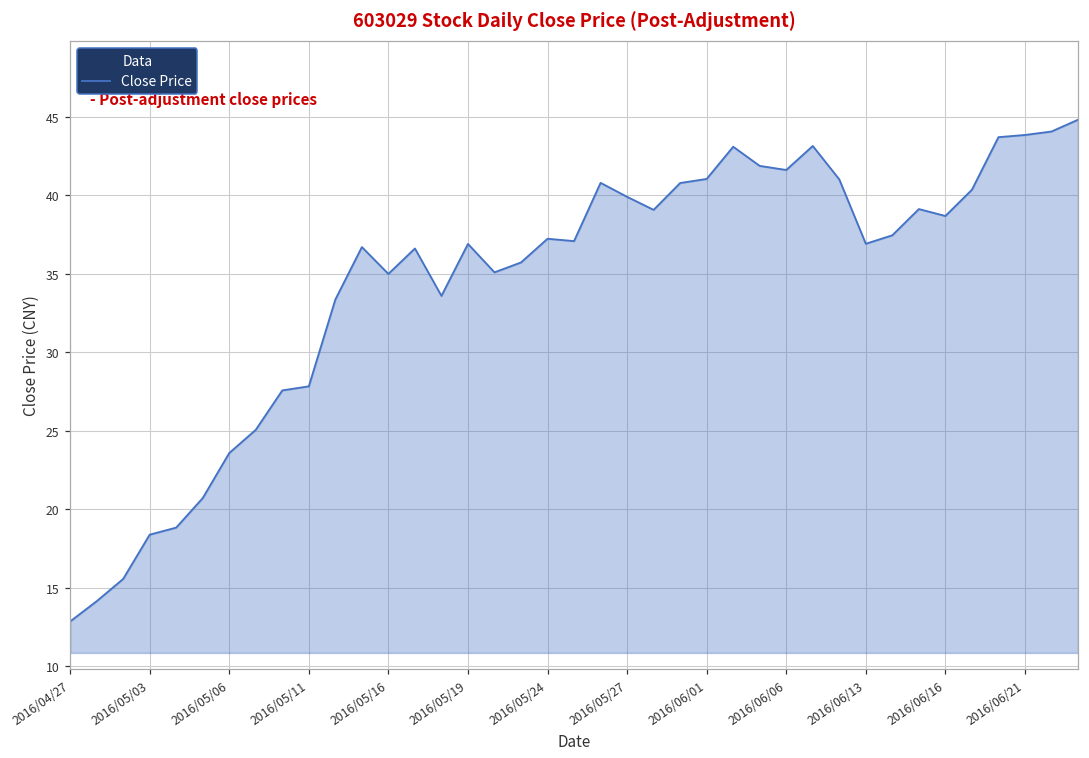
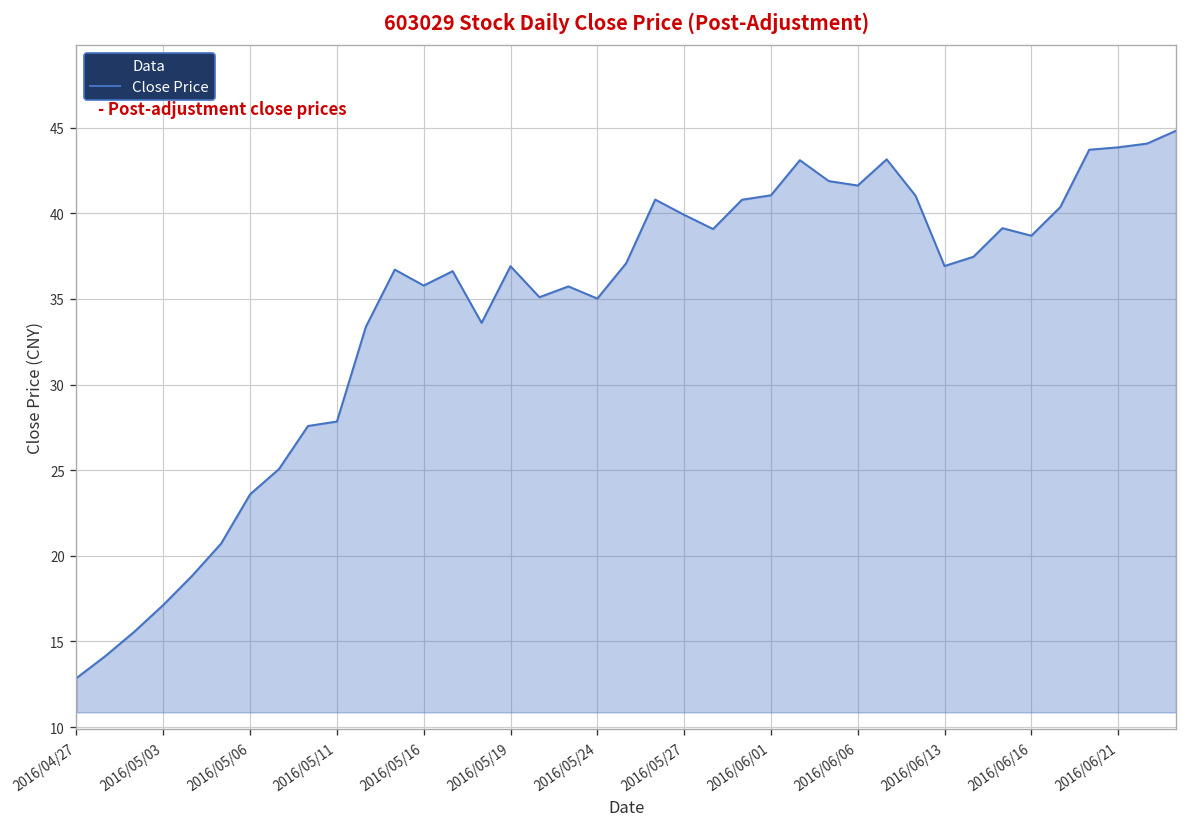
2016/05/03: 18.4 -> 17.1
2016/05/16: 35.0 -> 35.8
2016/05/24: 37.2 -> 35.0
